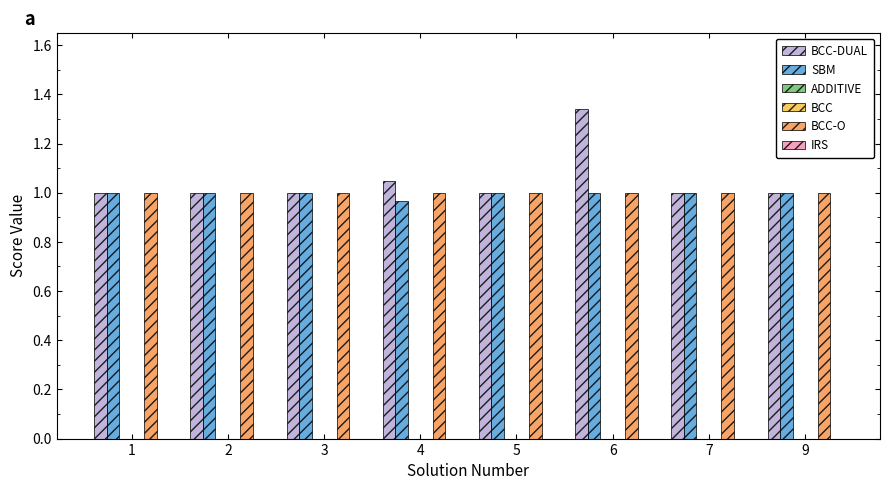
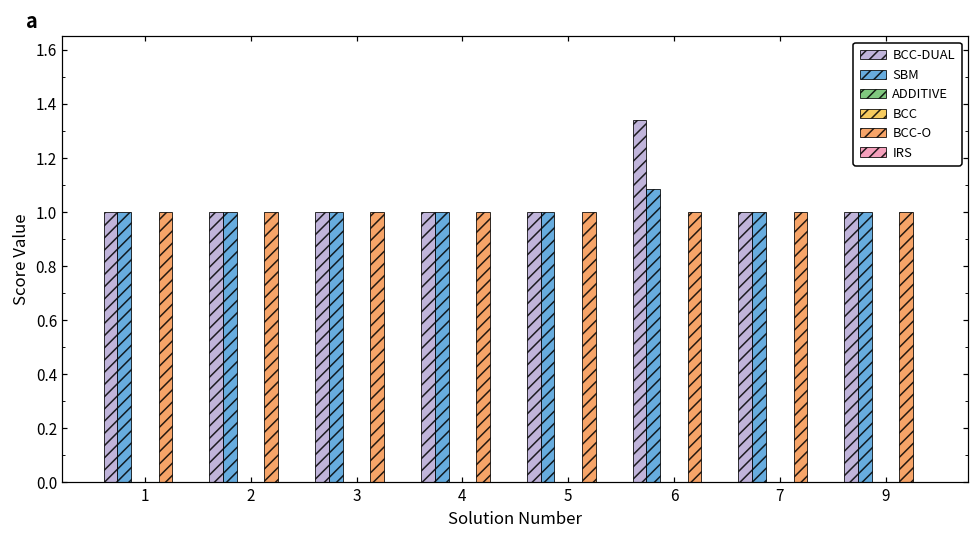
BCC-DUAL, 4: 1.05 -> 1.00
SBM, 4: 0.97 -> 1.00
SBM, 6: 1.00 -> 1.09
